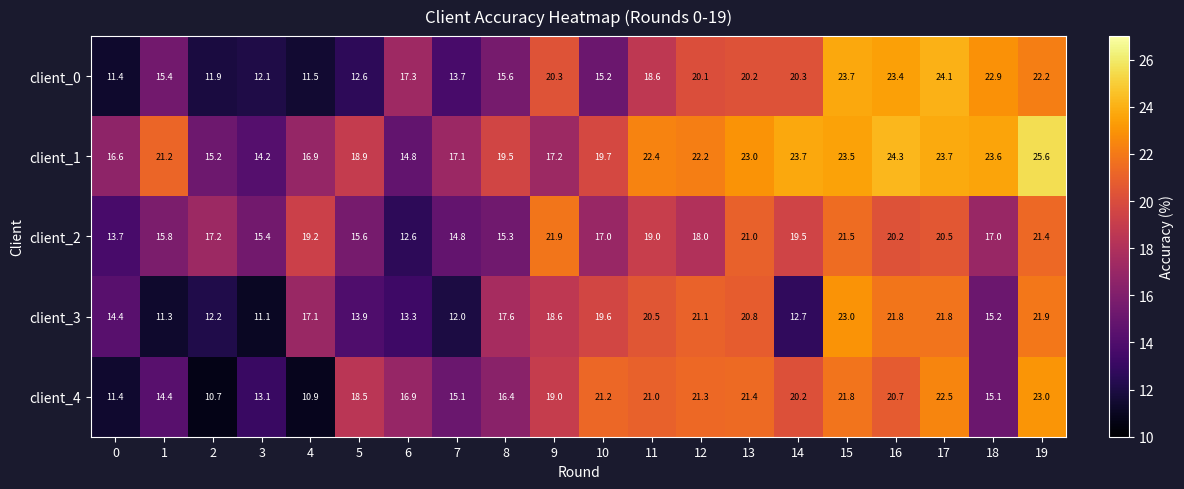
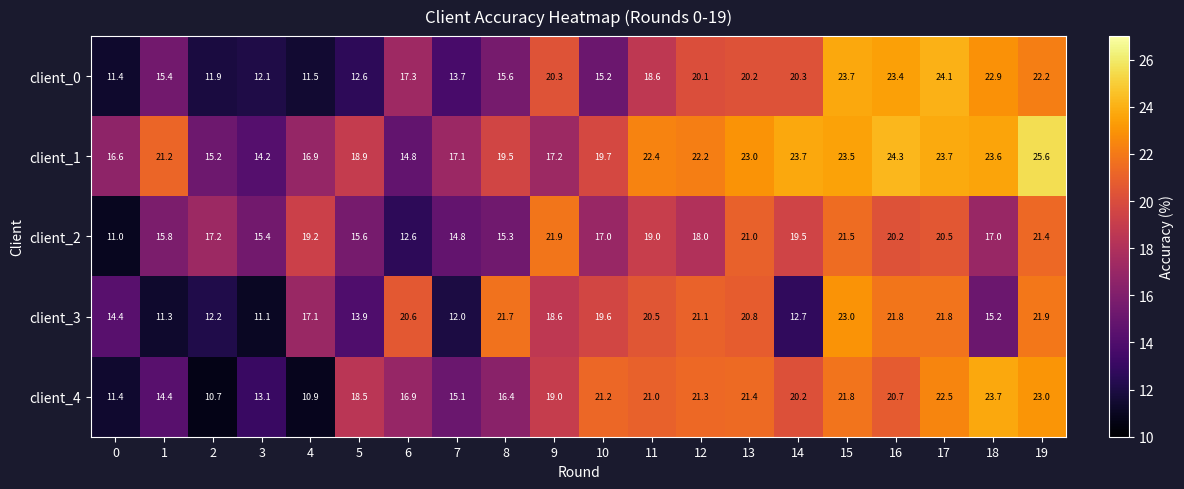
client_2, 0: 13.7 -> 11.0
client_3, 6: 13.3 -> 20.6
client_3, 8: 17.6 -> 21.7
client_4, 18: 15.1 -> 23.7
